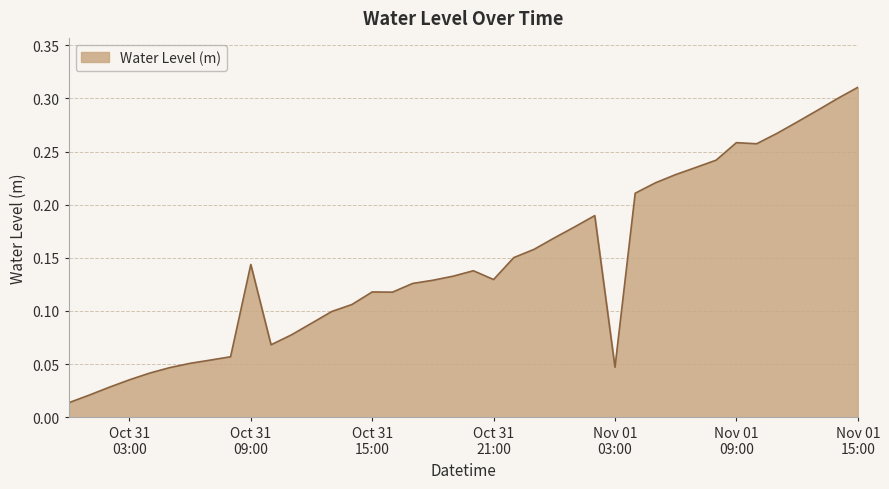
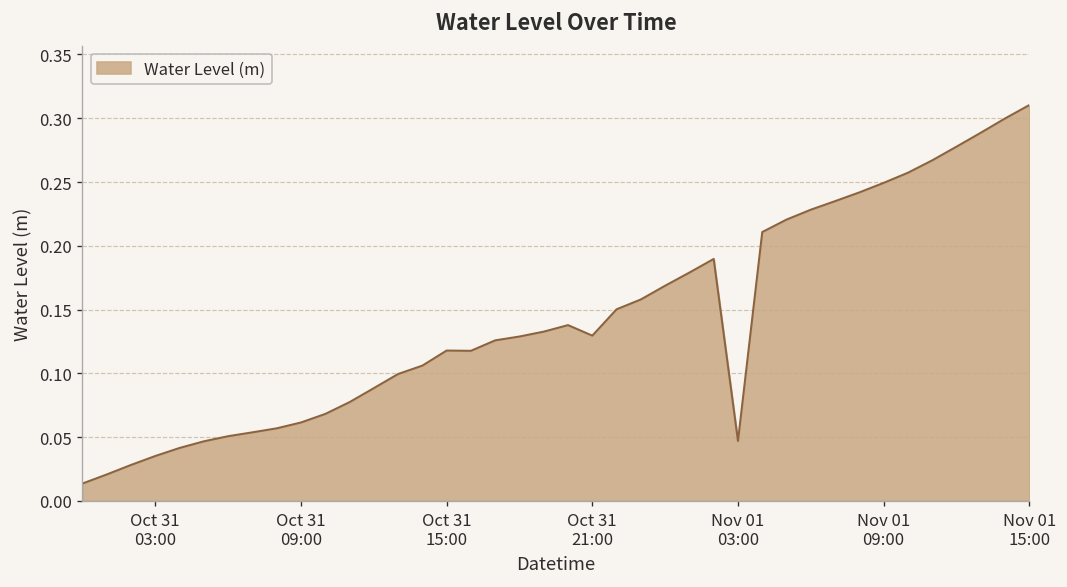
Oct 31 09:00: 0.144 -> 0.061
Nov 01 09:00: 0.258 -> 0.249
